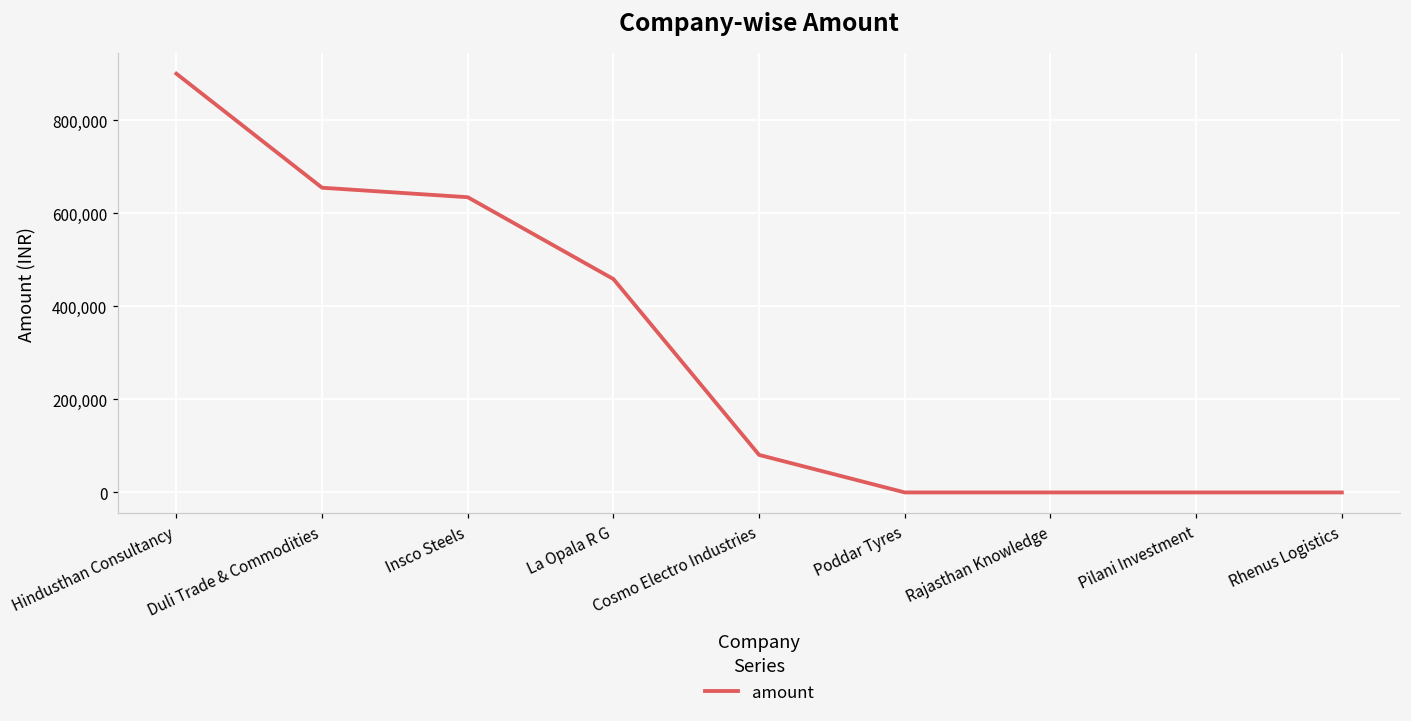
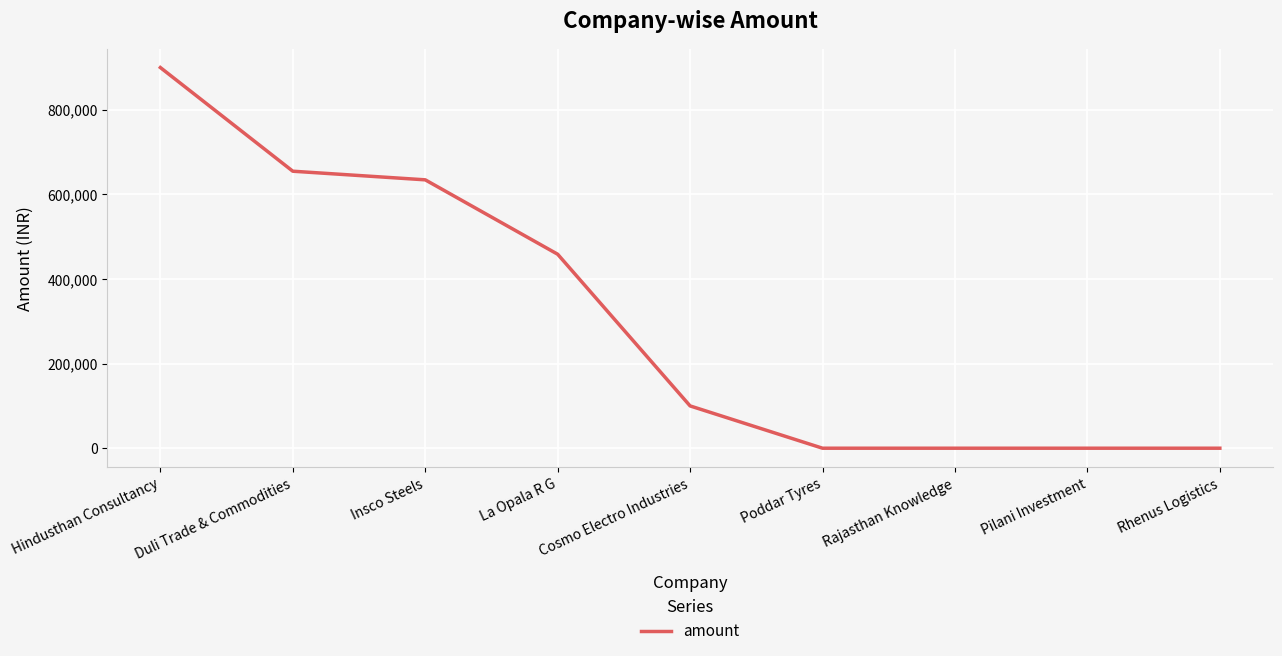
Cosmo Electro Industries: 80,000 -> 100,000
